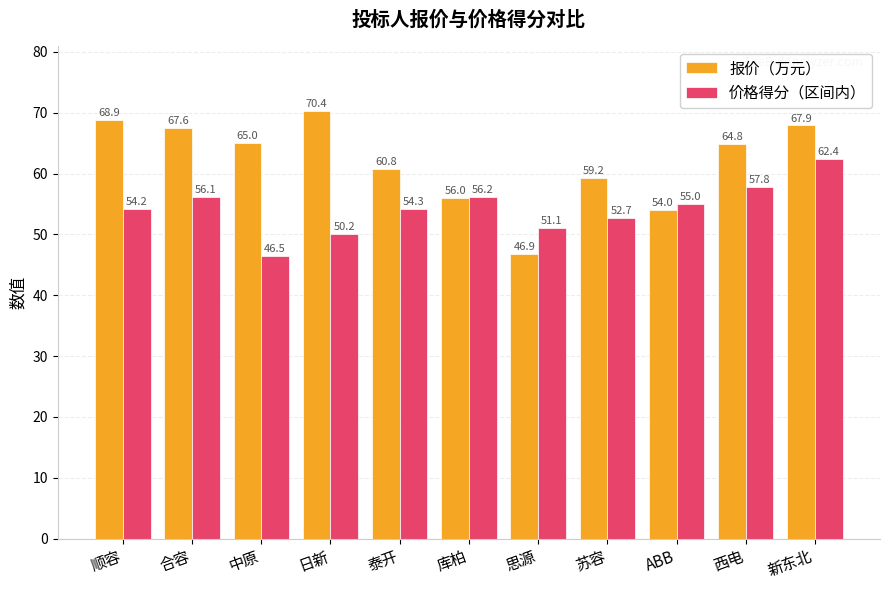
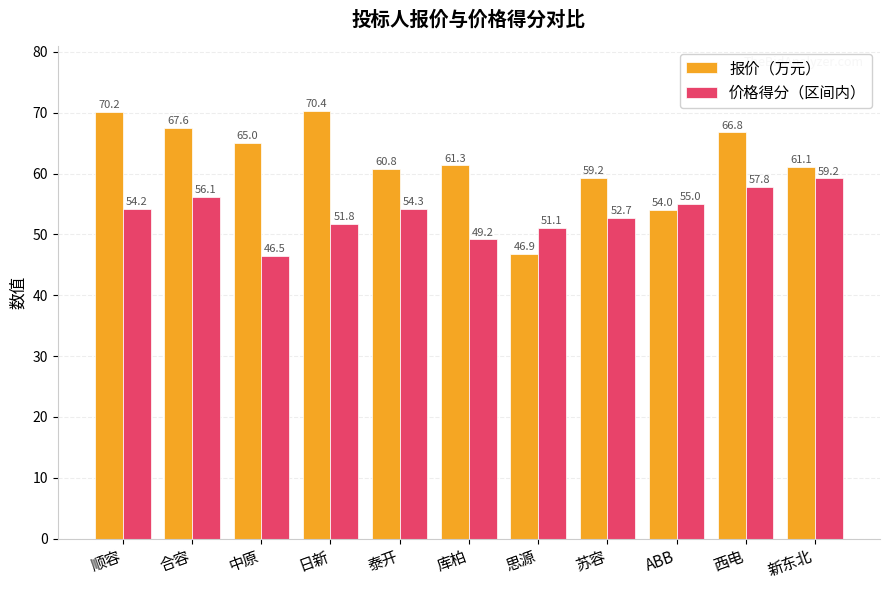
报价（万元）, 顺容: 68.9 -> 70.2
价格得分（区间内）, 日新: 50.2 -> 51.8
报价（万元）, 库柏: 56.0 -> 61.3
价格得分（区间内）, 库柏: 56.2 -> 49.2
报价（万元）, 西电: 64.8 -> 66.8
报价（万元）, 新东北: 67.9 -> 61.1
价格得分（区间内）, 新东北: 62.4 -> 59.2
